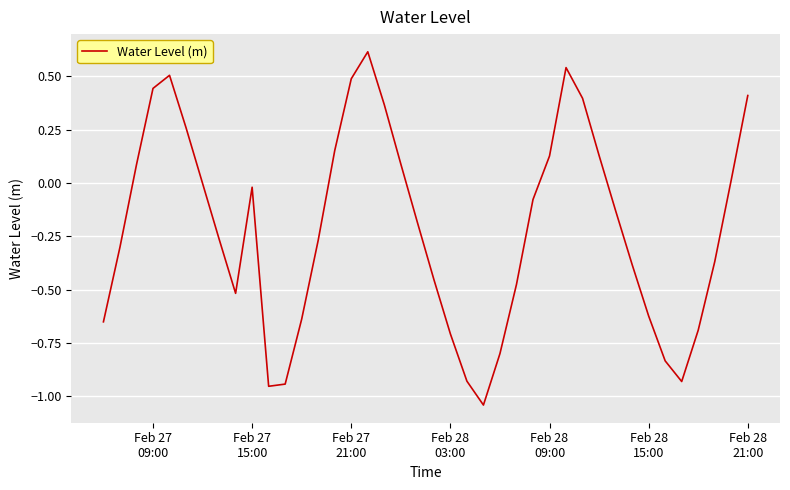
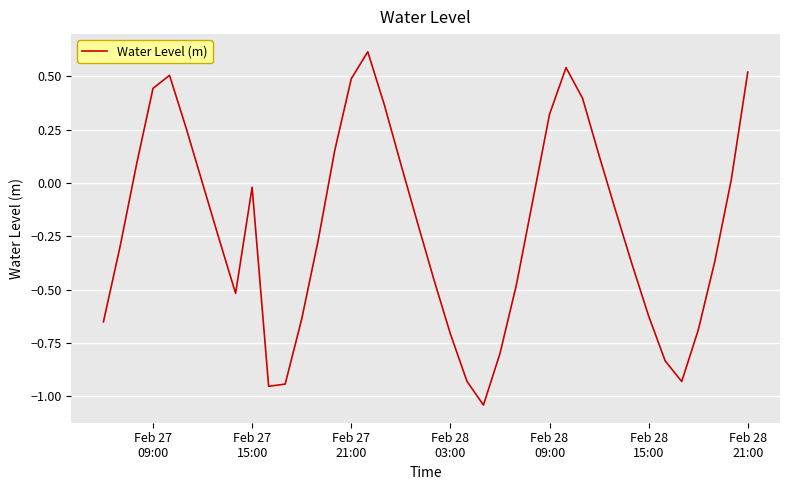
Feb 28 09:00: 0.13 -> 0.32
Feb 28 21:00: 0.41 -> 0.52
